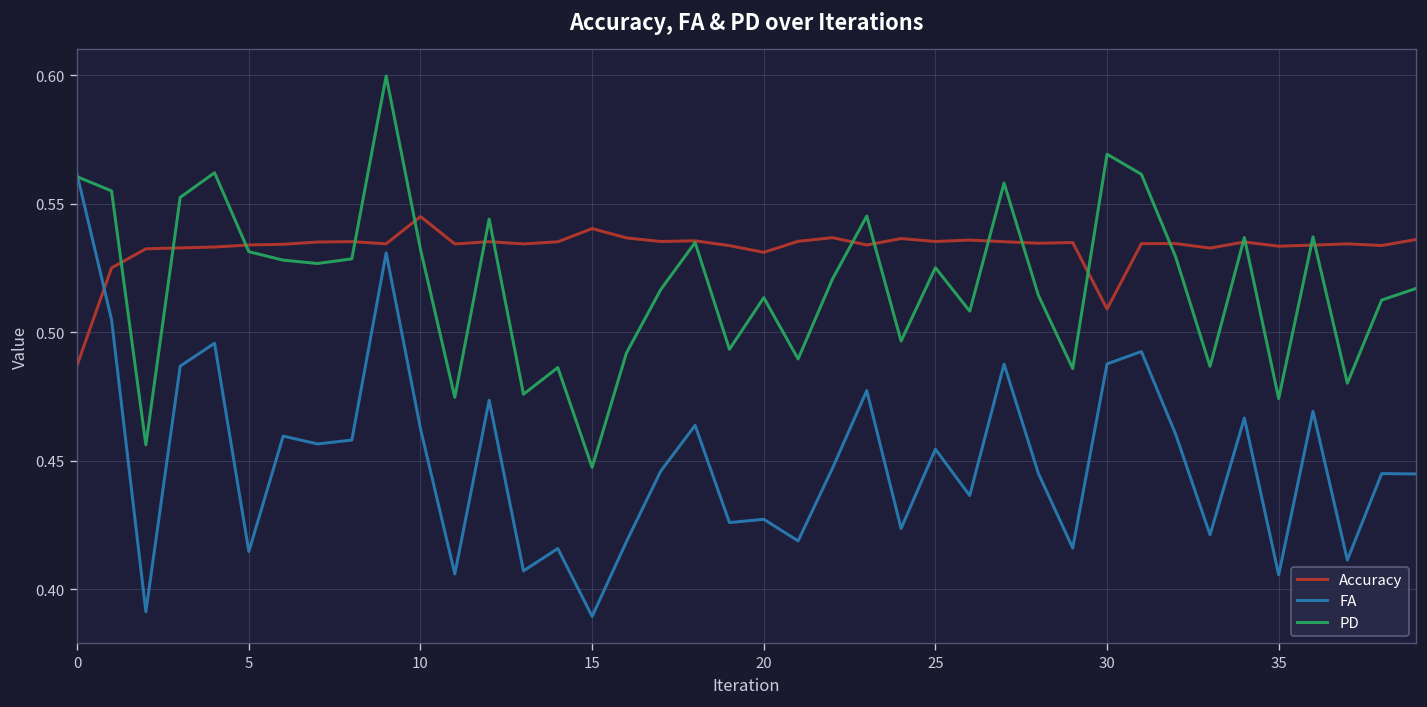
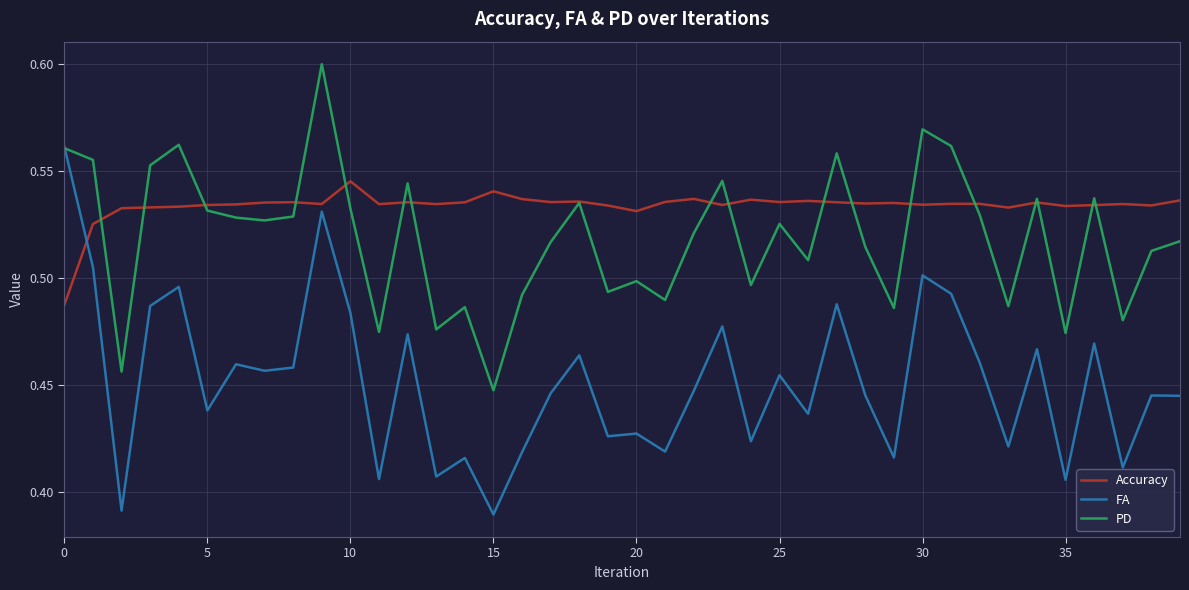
FA, 5: 0.415 -> 0.438
FA, 10: 0.462 -> 0.484
PD, 20: 0.513 -> 0.498
Accuracy, 30: 0.509 -> 0.534
FA, 30: 0.488 -> 0.501
